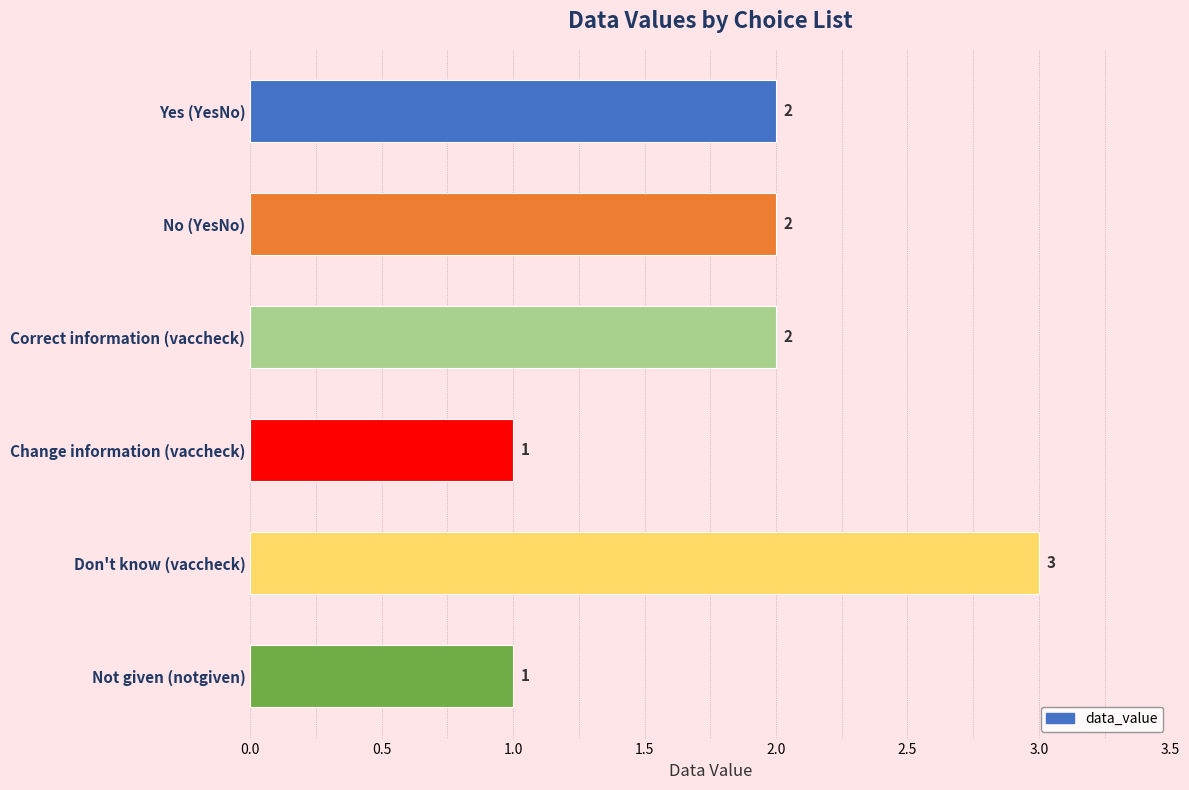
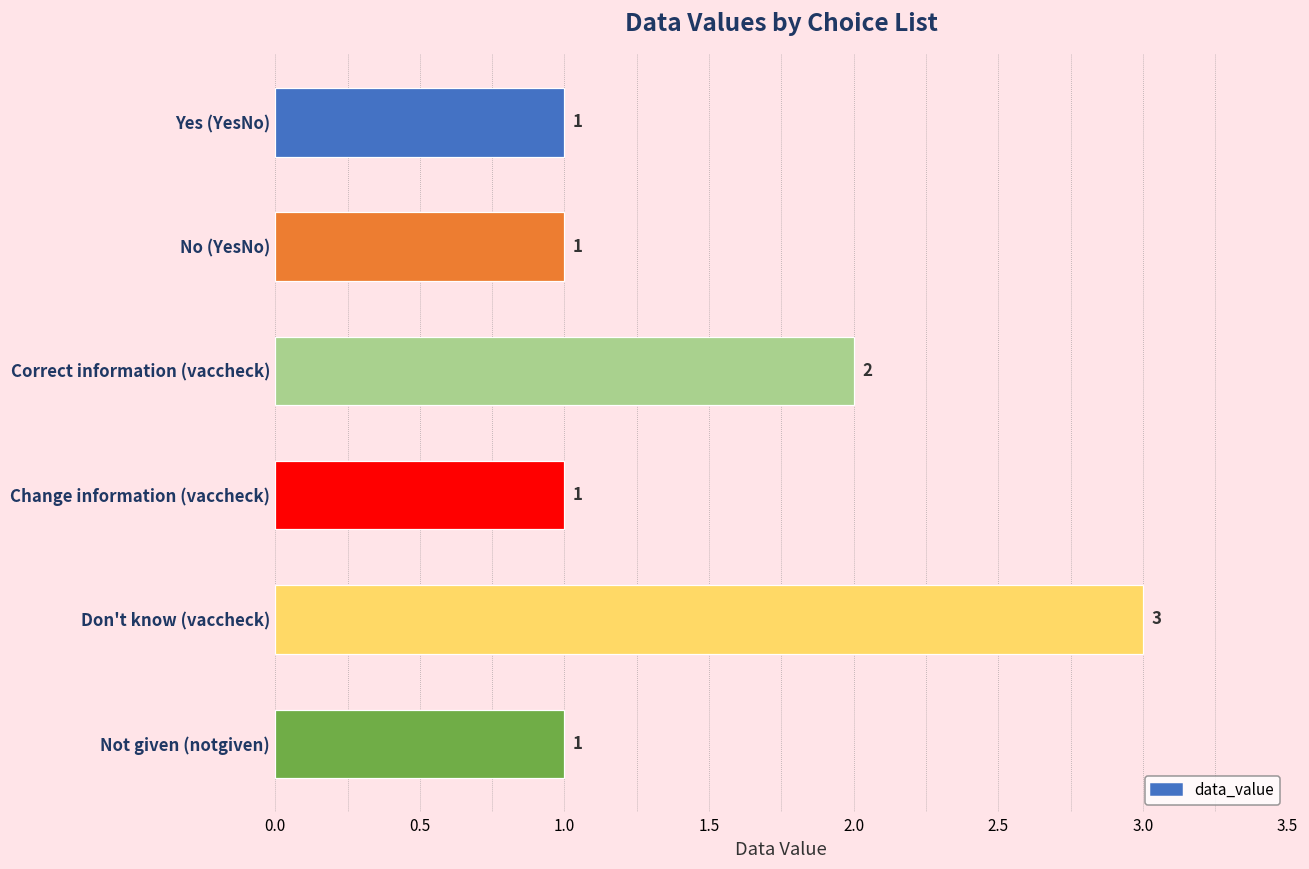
Yes (YesNo): 2 -> 1
No (YesNo): 2 -> 1
